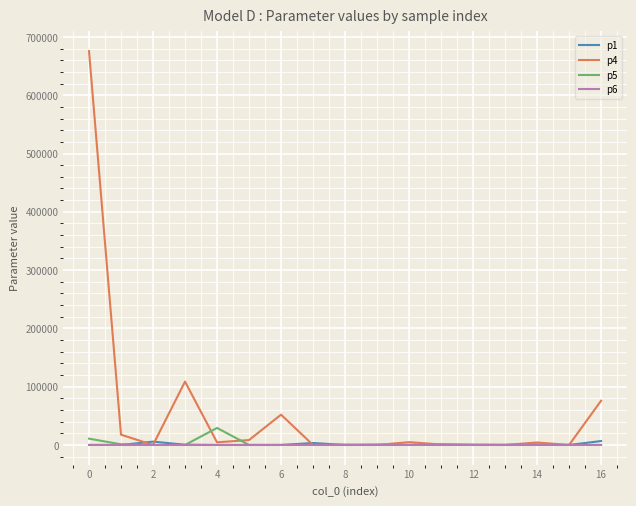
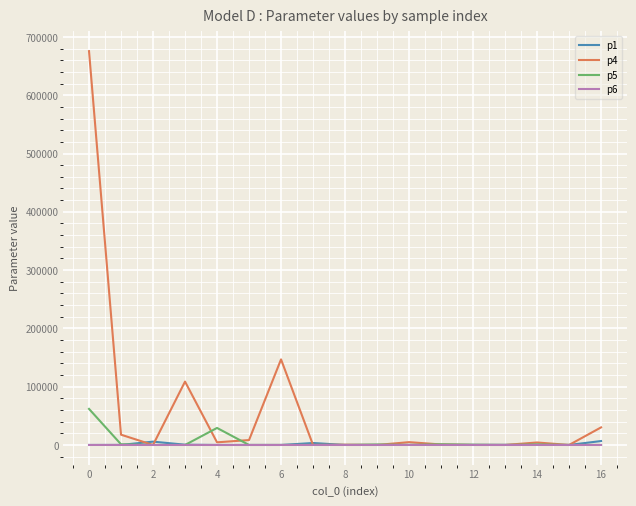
p5, 0: 10000 -> 60000
p4, 6: 50000 -> 150000
p4, 16: 80000 -> 30000
